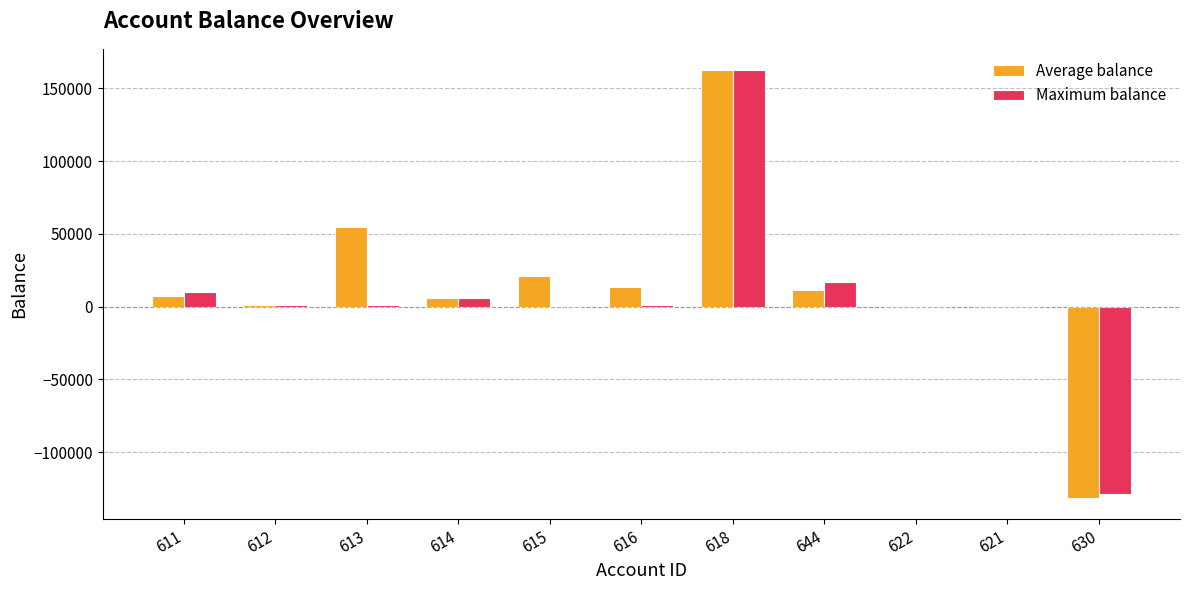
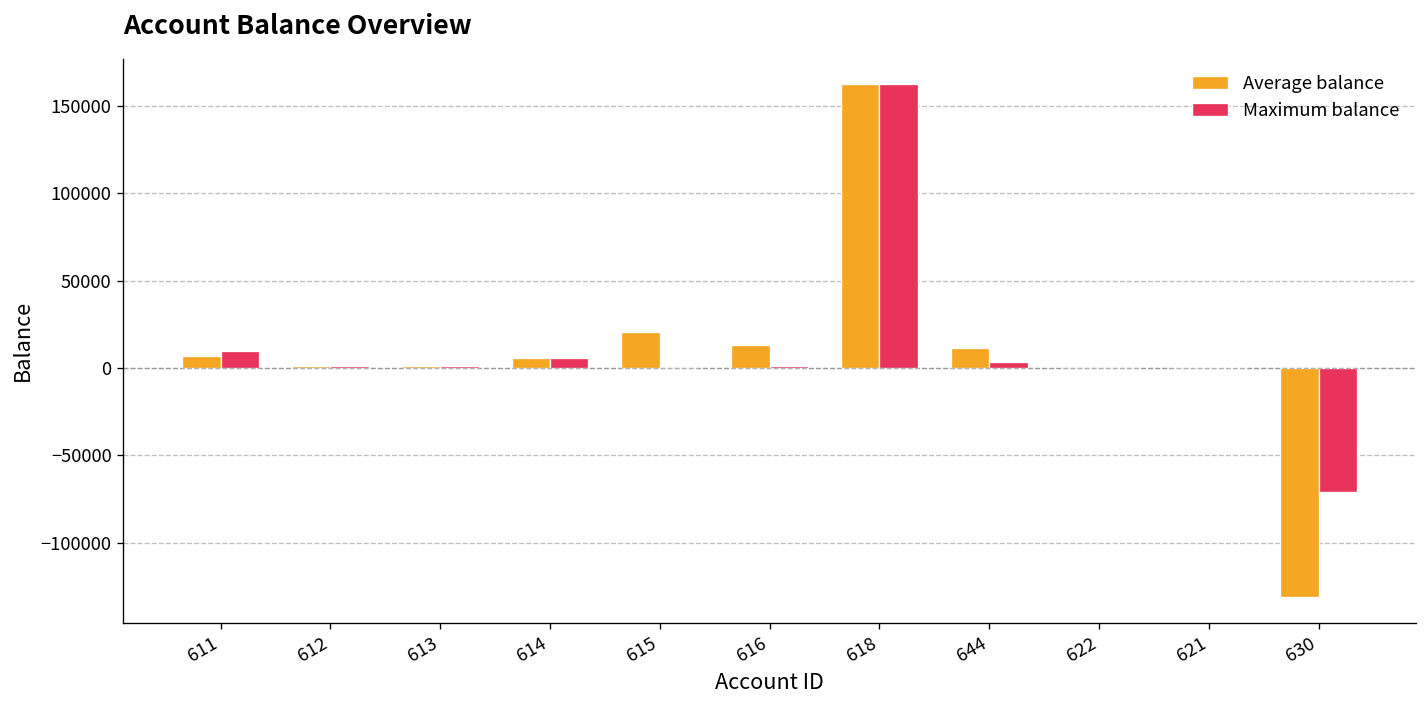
Average balance, 613: 55000 -> 1000
Maximum balance, 644: 17000 -> 3000
Maximum balance, 630: -129000 -> -71000
